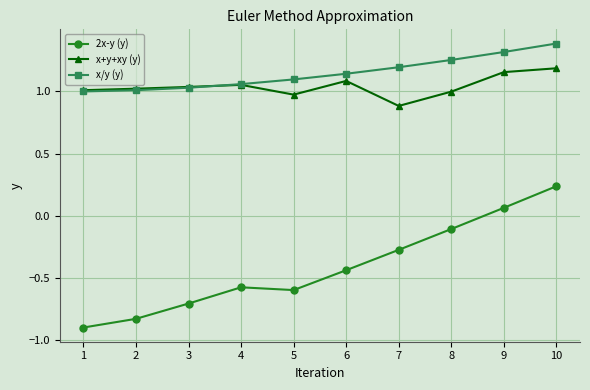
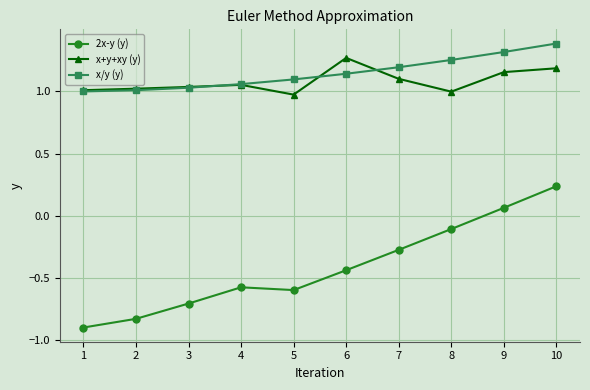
x+y+xy (y), 6: 1.08 -> 1.27
x+y+xy (y), 7: 0.88 -> 1.10
